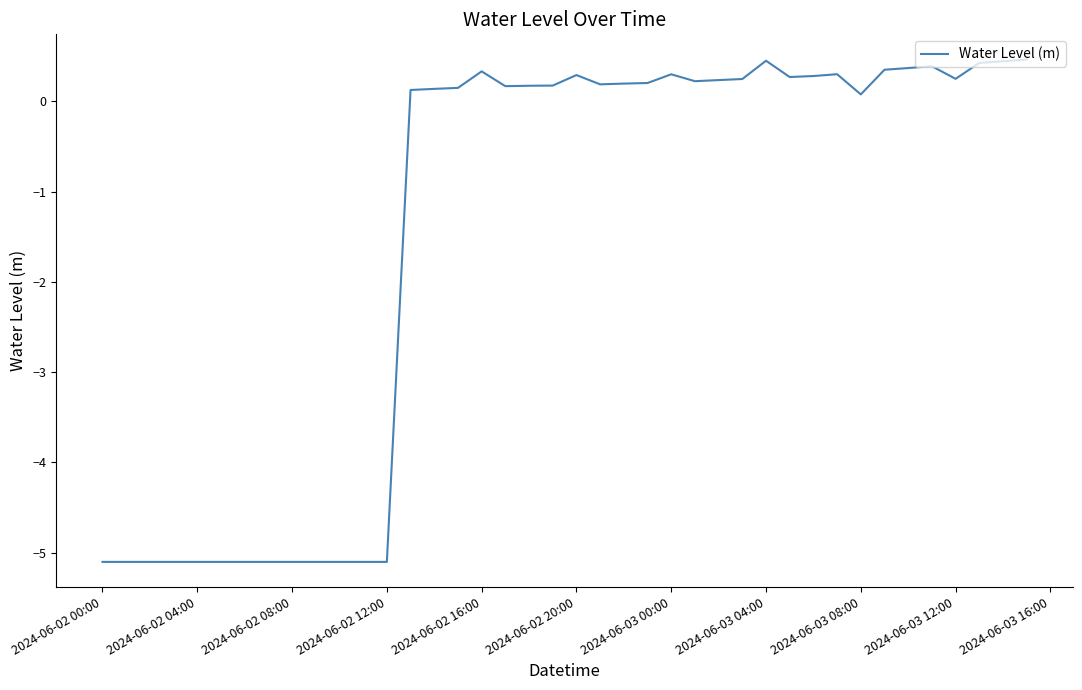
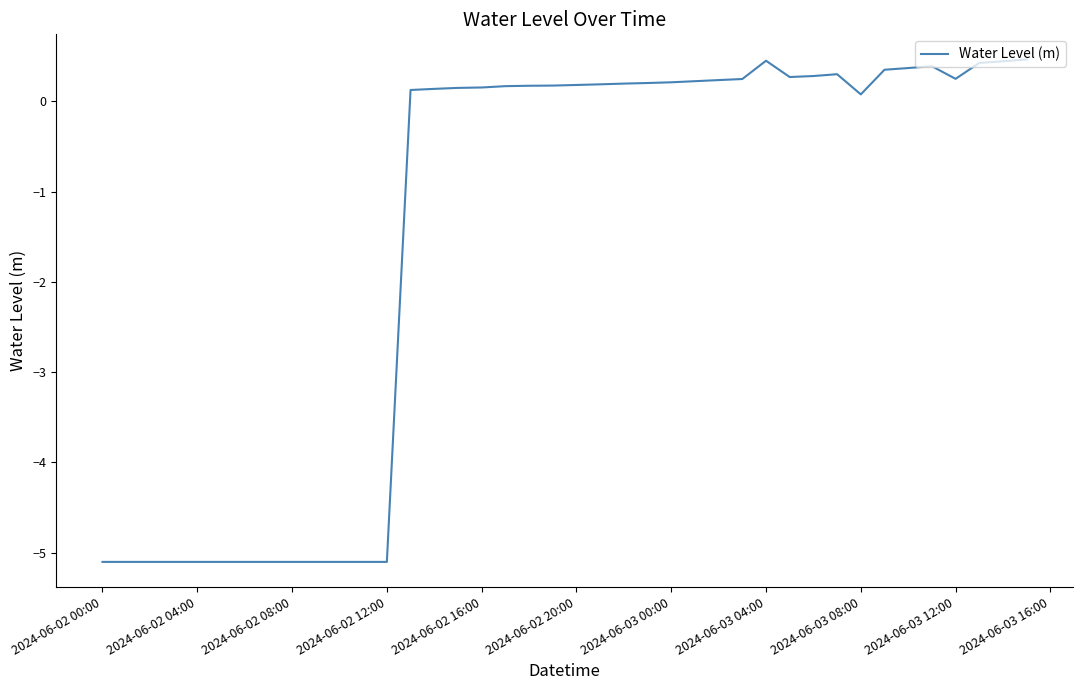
2024-06-02 16:00: 0.3 -> 0.2
2024-06-02 20:00: 0.3 -> 0.2
2024-06-03 00:00: 0.3 -> 0.2
